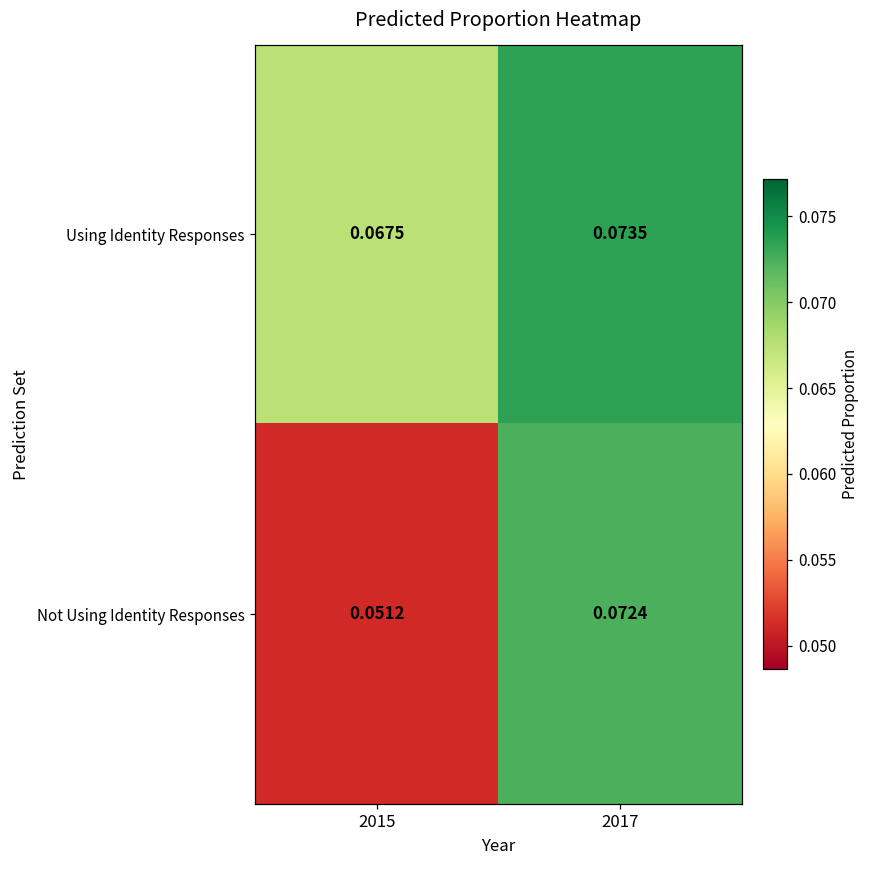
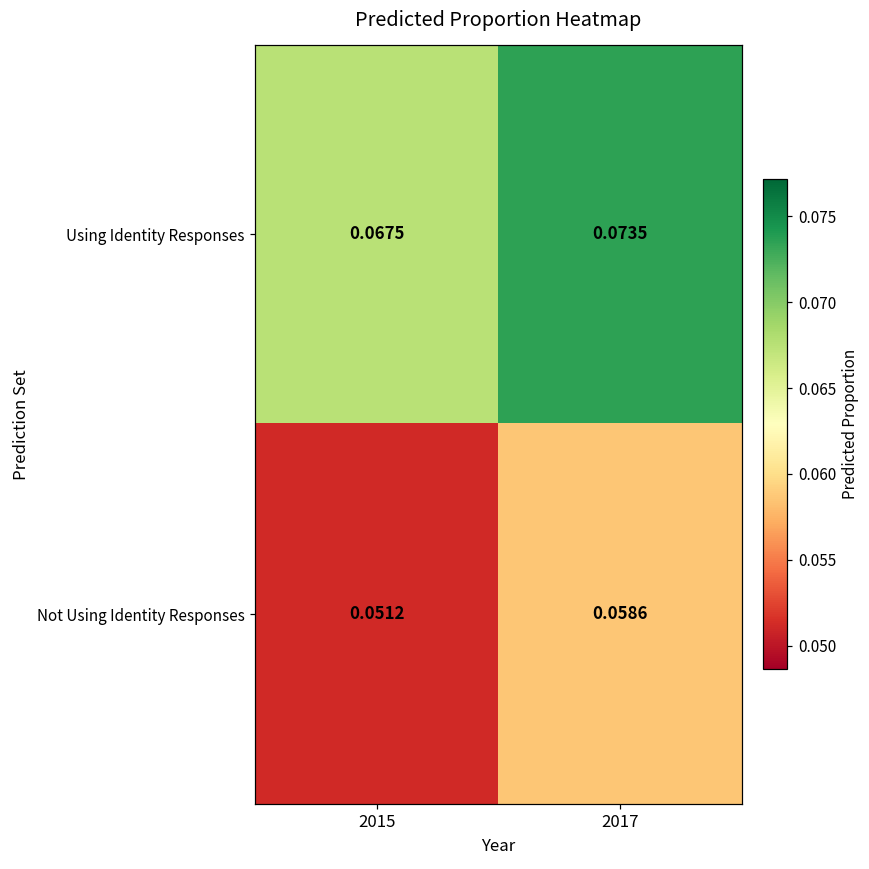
Not Using Identity Responses, 2017: 0.0724 -> 0.0586
